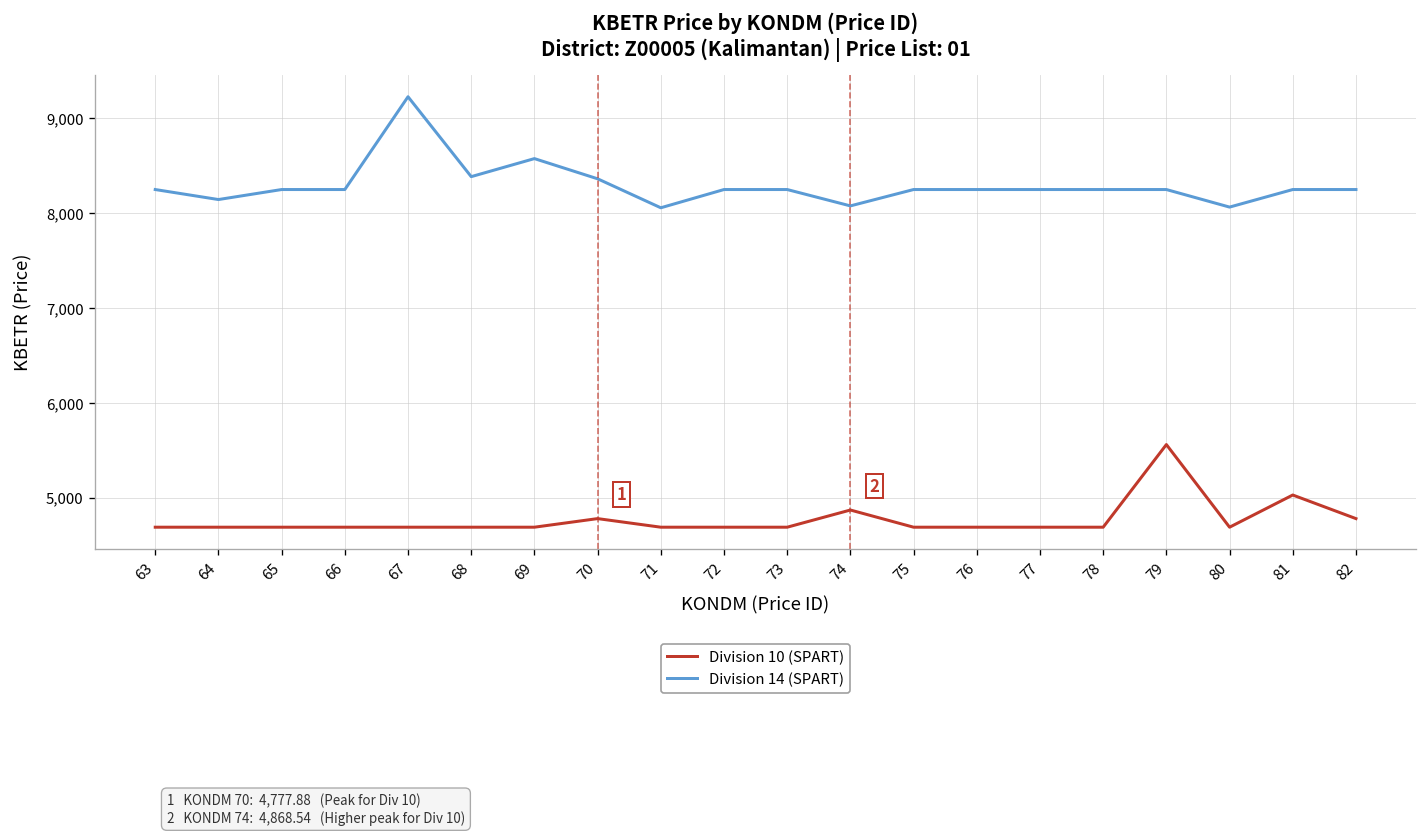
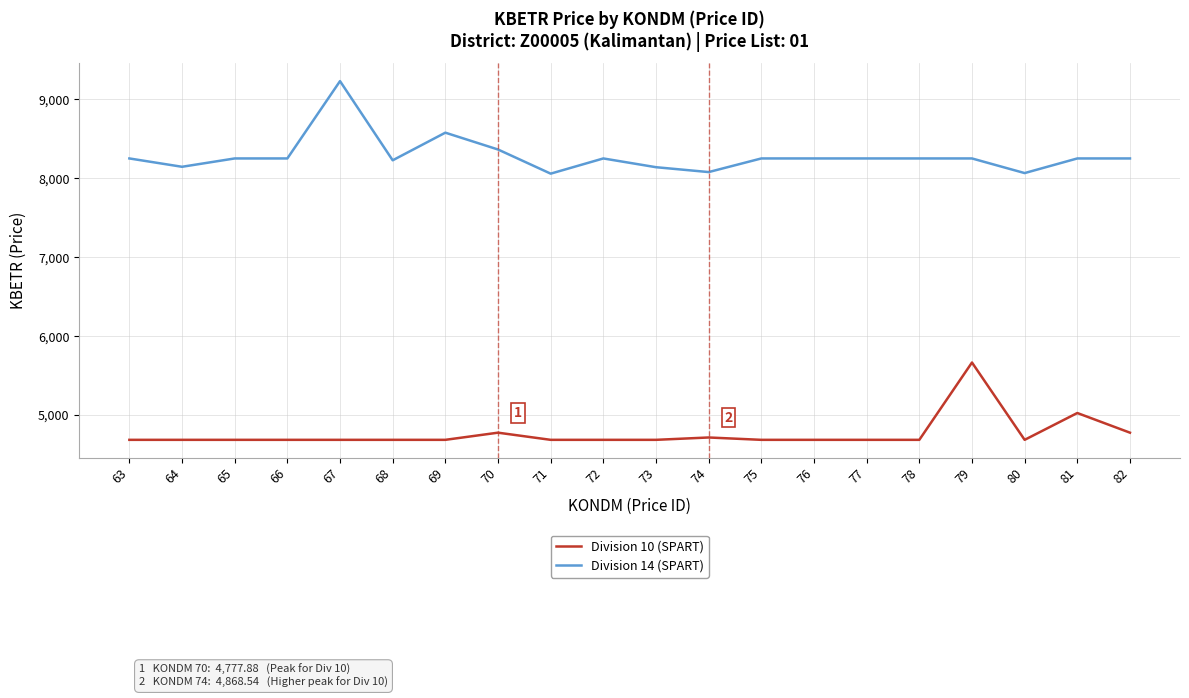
Division 14 (SPART), 68: 8,400 -> 8,200
Division 14 (SPART), 73: 8,300 -> 8,100
Division 10 (SPART), 74: 4,900 -> 4,700
Division 10 (SPART), 79: 5,600 -> 5,700
